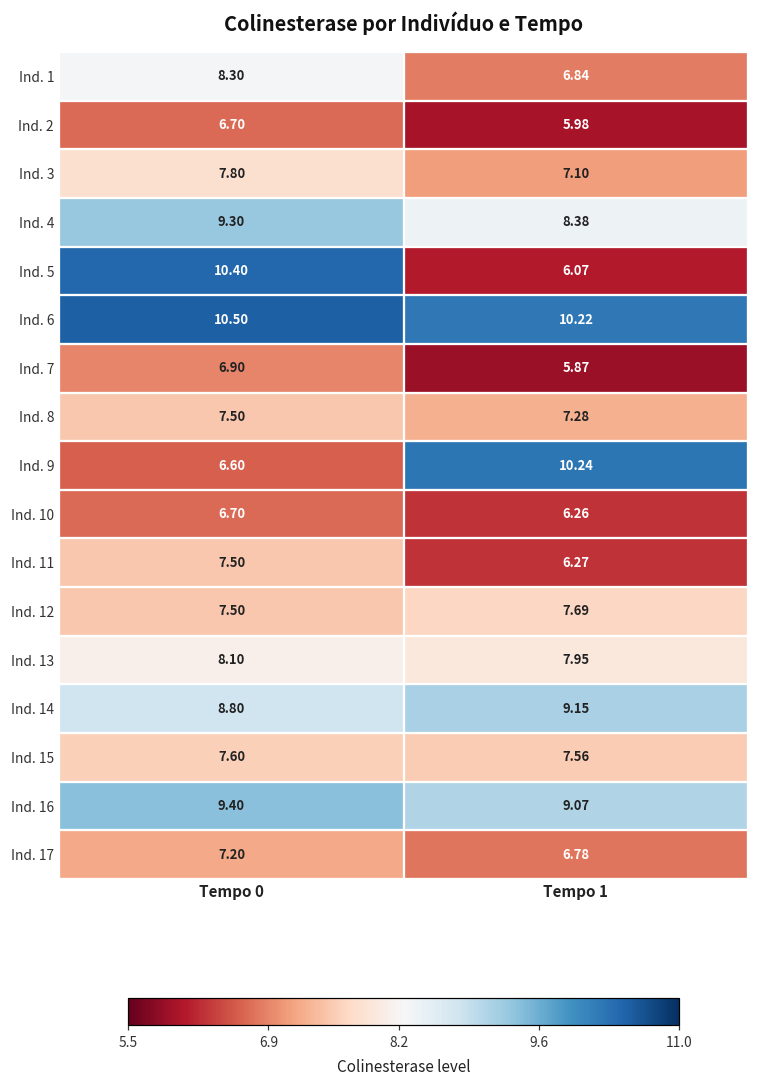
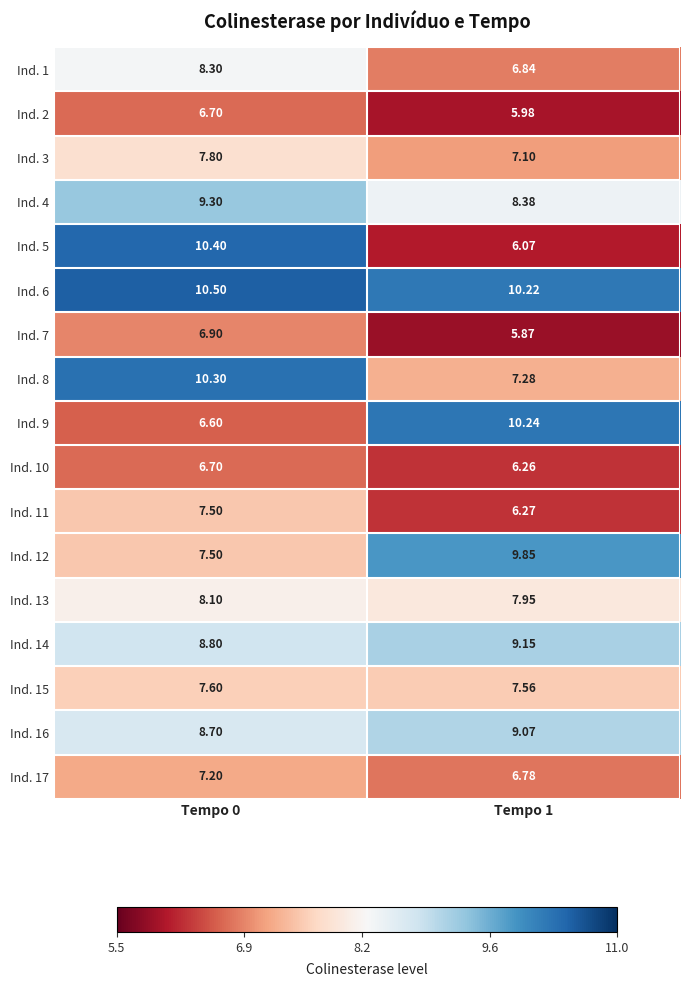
Ind. 8, Tempo 0: 7.50 -> 10.30
Ind. 12, Tempo 1: 7.69 -> 9.85
Ind. 16, Tempo 0: 9.40 -> 8.70
